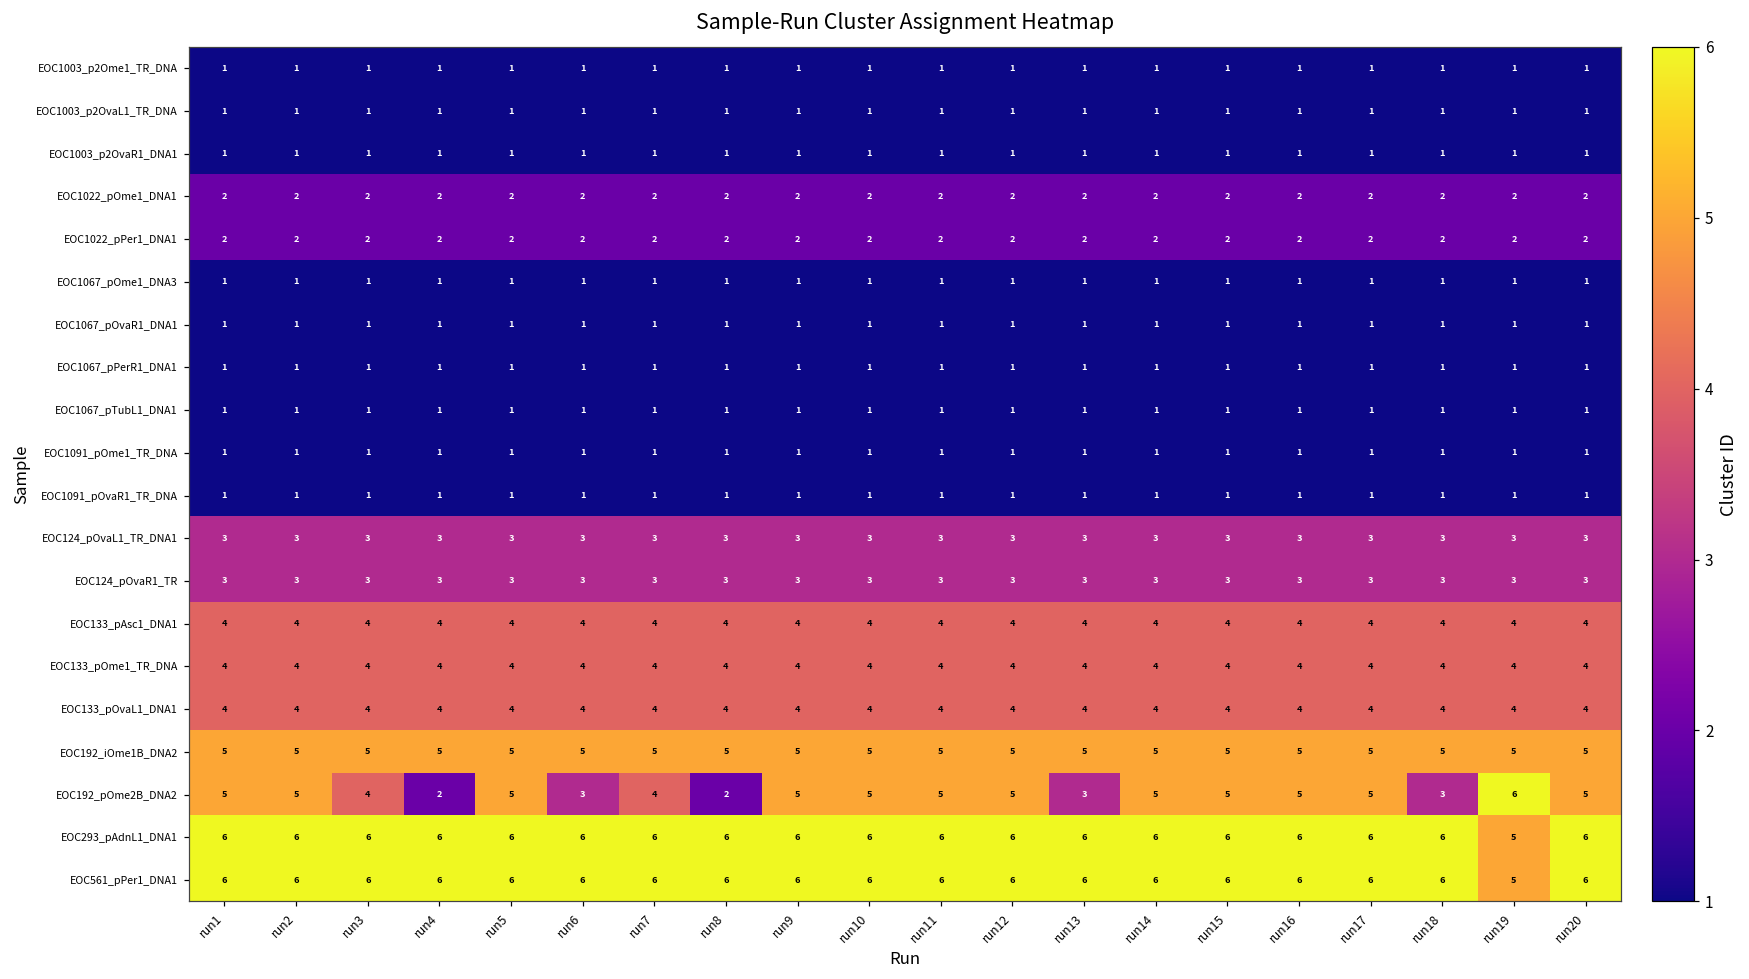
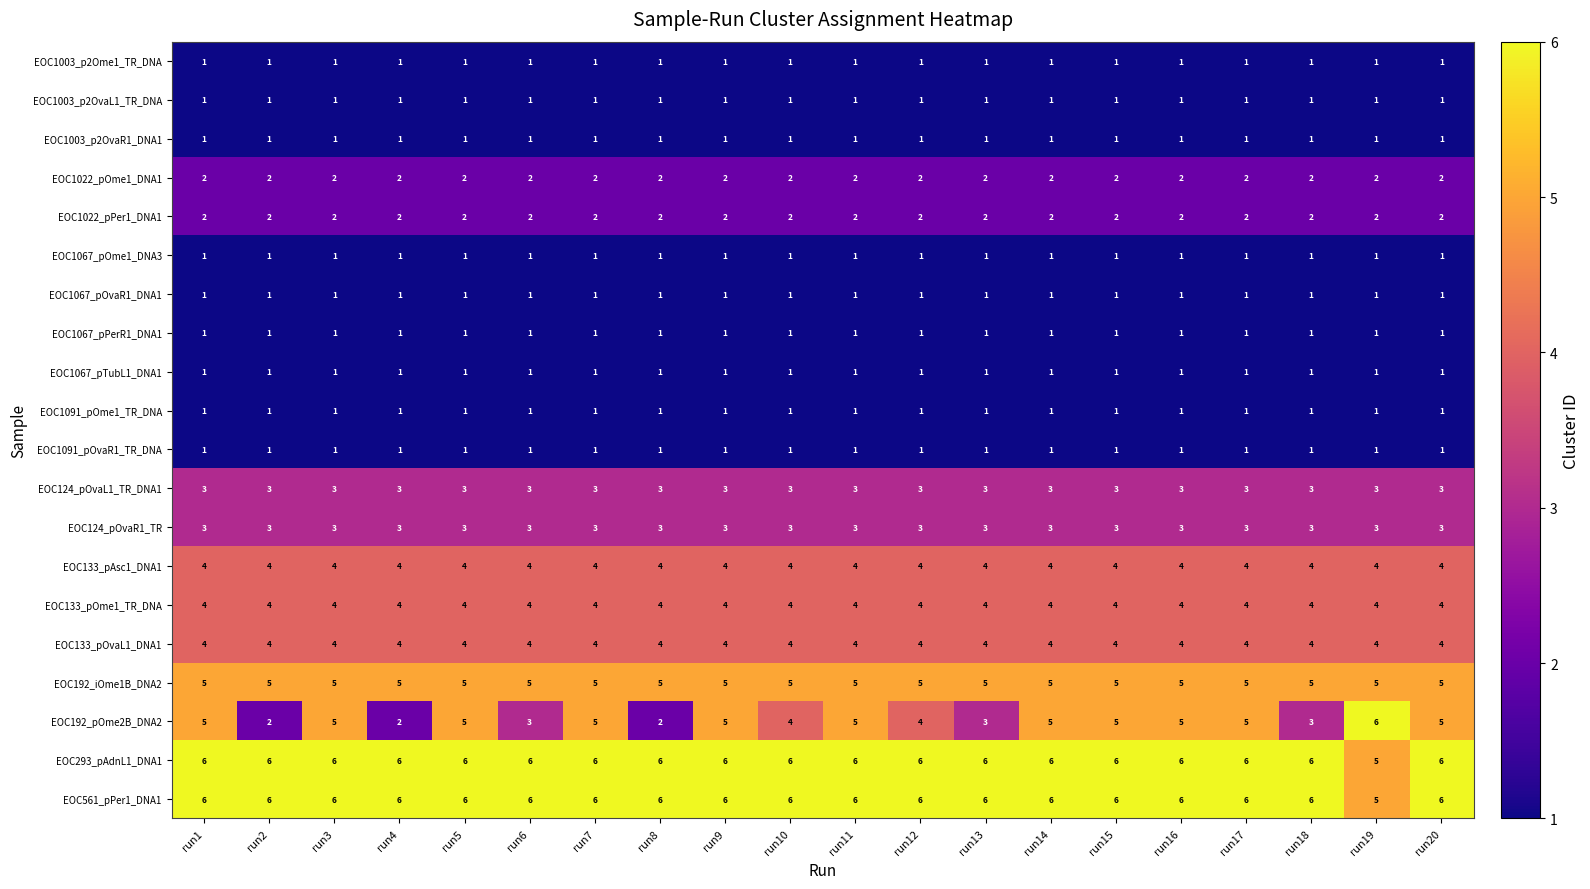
EOC192_pOme2B_DNA2, run2: 5 -> 2
EOC192_pOme2B_DNA2, run3: 4 -> 5
EOC192_pOme2B_DNA2, run7: 4 -> 5
EOC192_pOme2B_DNA2, run10: 5 -> 4
EOC192_pOme2B_DNA2, run12: 5 -> 4
